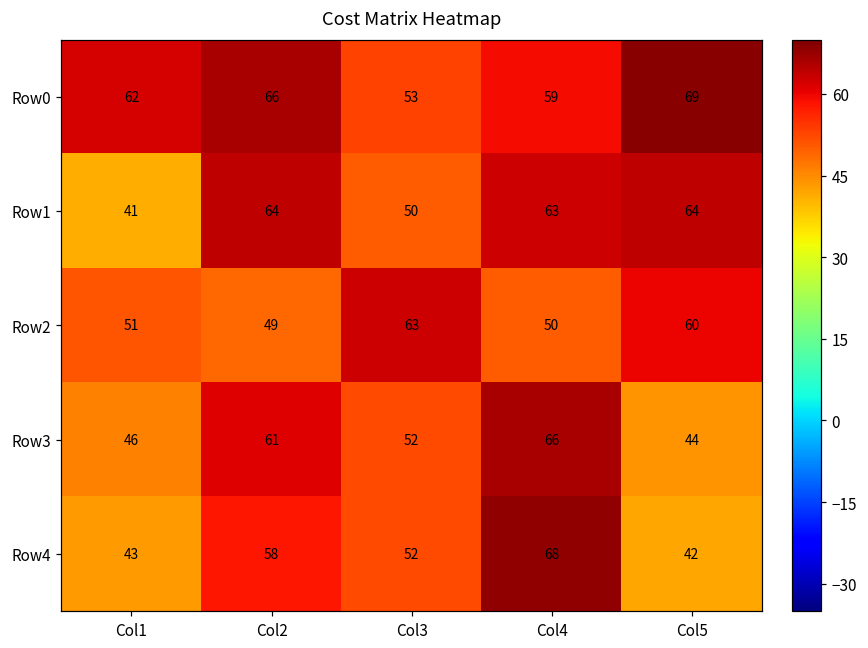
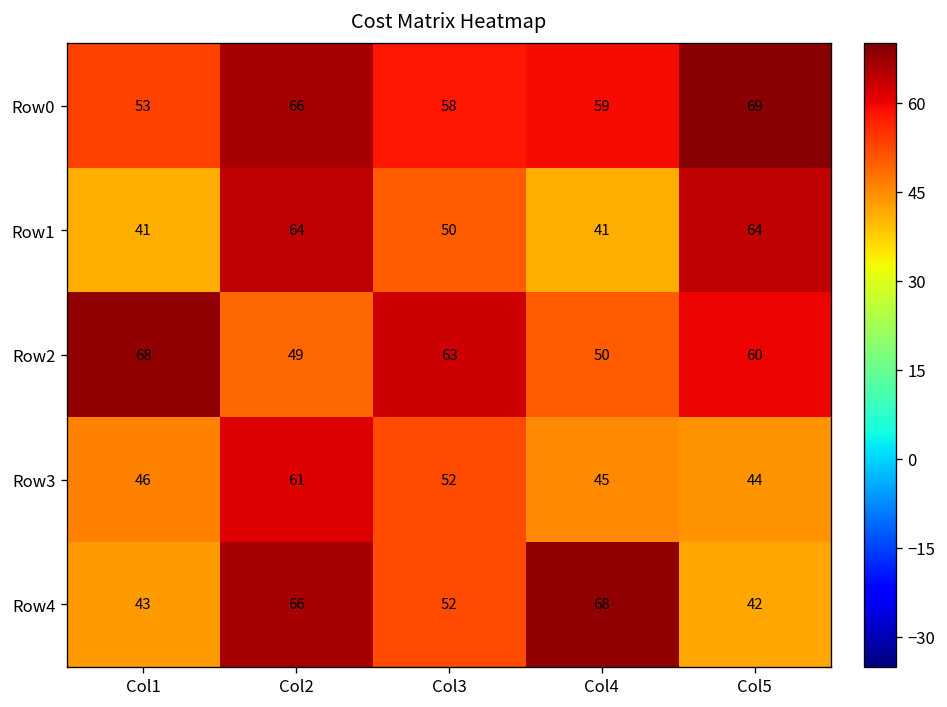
Row0, Col1: 62 -> 53
Row0, Col3: 53 -> 58
Row1, Col4: 63 -> 41
Row2, Col1: 51 -> 68
Row3, Col4: 66 -> 45
Row4, Col2: 58 -> 66
